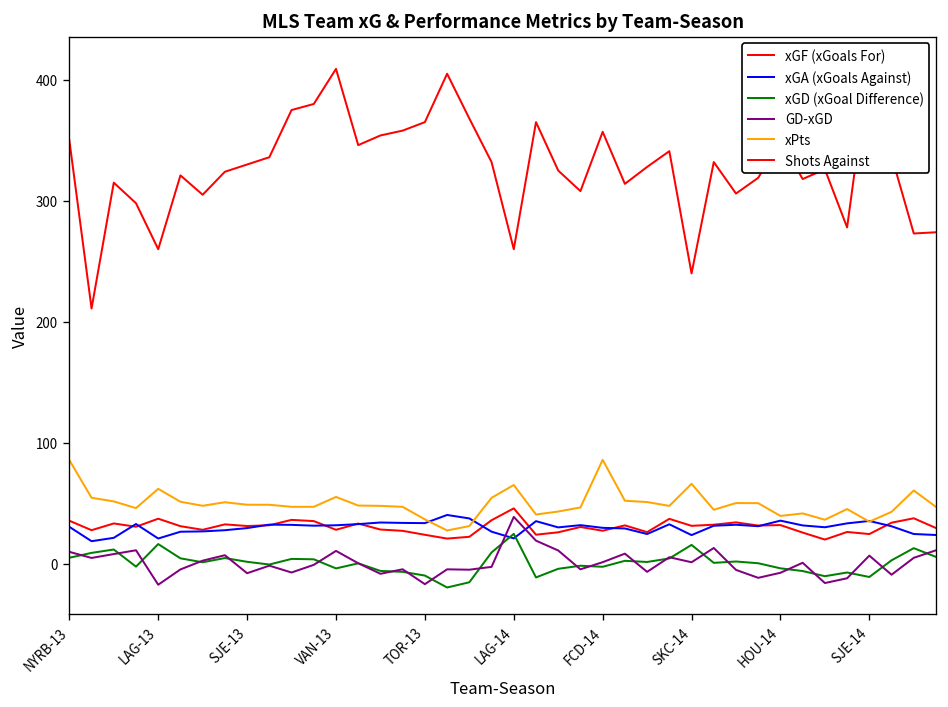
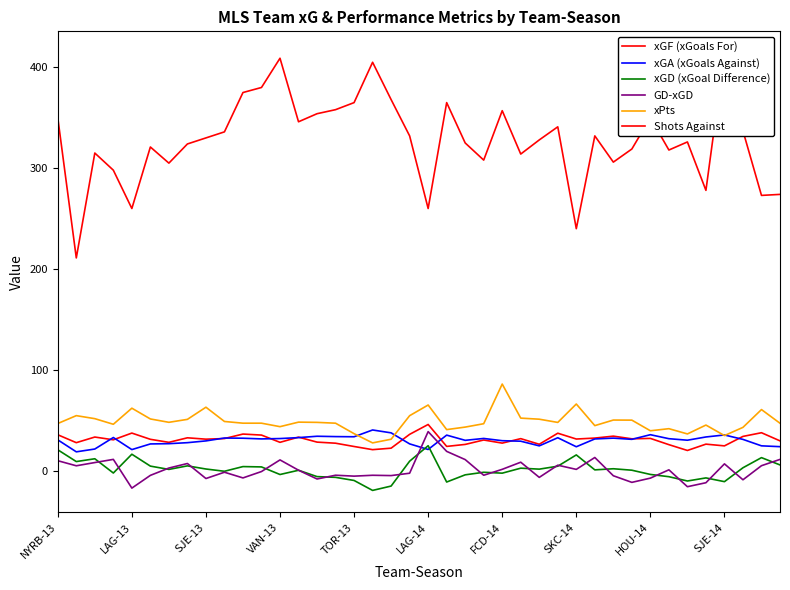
xGD (xGoal Difference), NYRB-13: 5 -> 21
xPts, NYRB-13: 86 -> 47
xPts, SJE-13: 49 -> 63
xPts, VAN-13: 55 -> 44
GD-xGD, TOR-13: -17 -> -5
